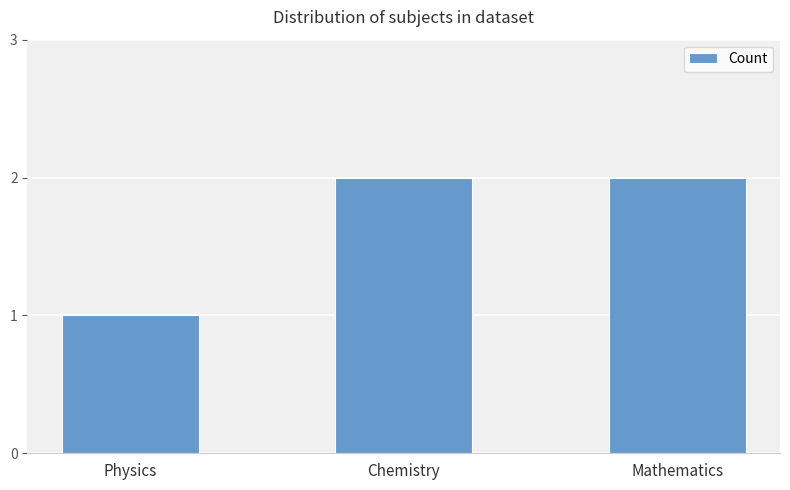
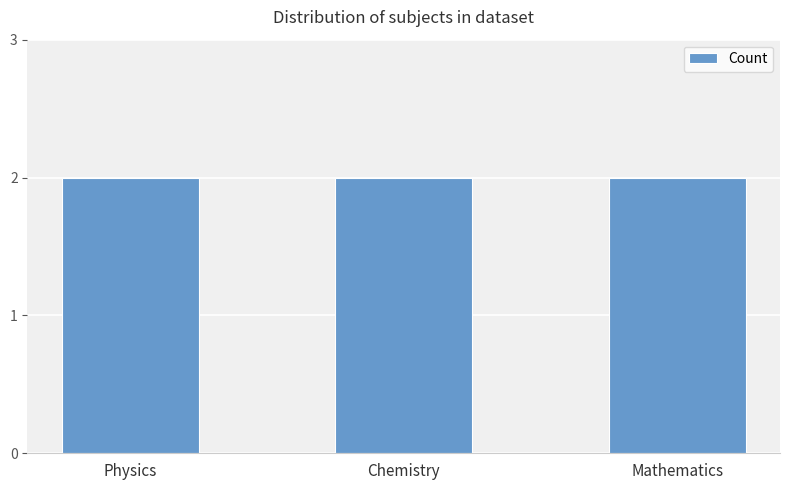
Physics: 1 -> 2
